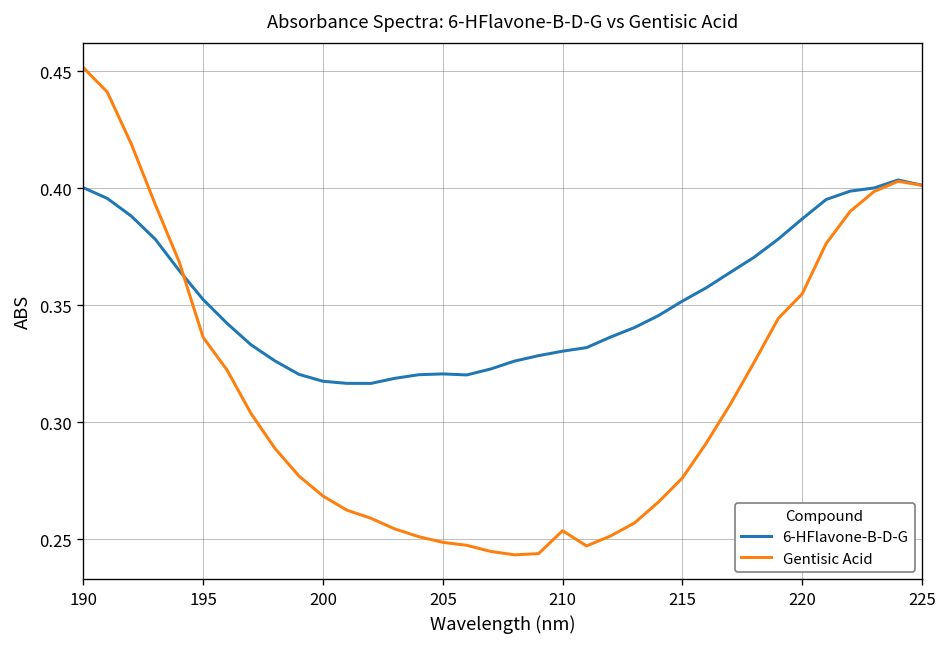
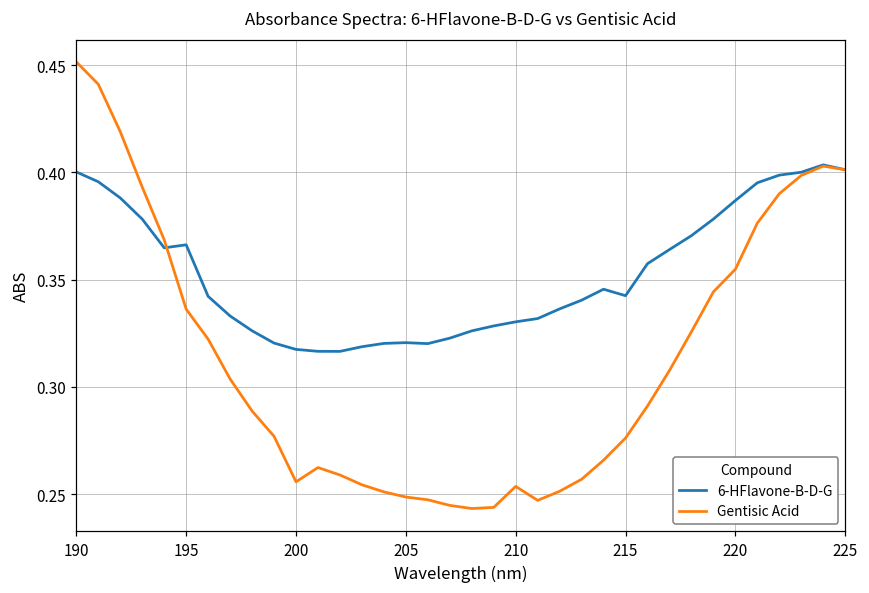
6-HFlavone-B-D-G, 195: 0.352 -> 0.366
Gentisic Acid, 200: 0.268 -> 0.256
6-HFlavone-B-D-G, 215: 0.352 -> 0.343
